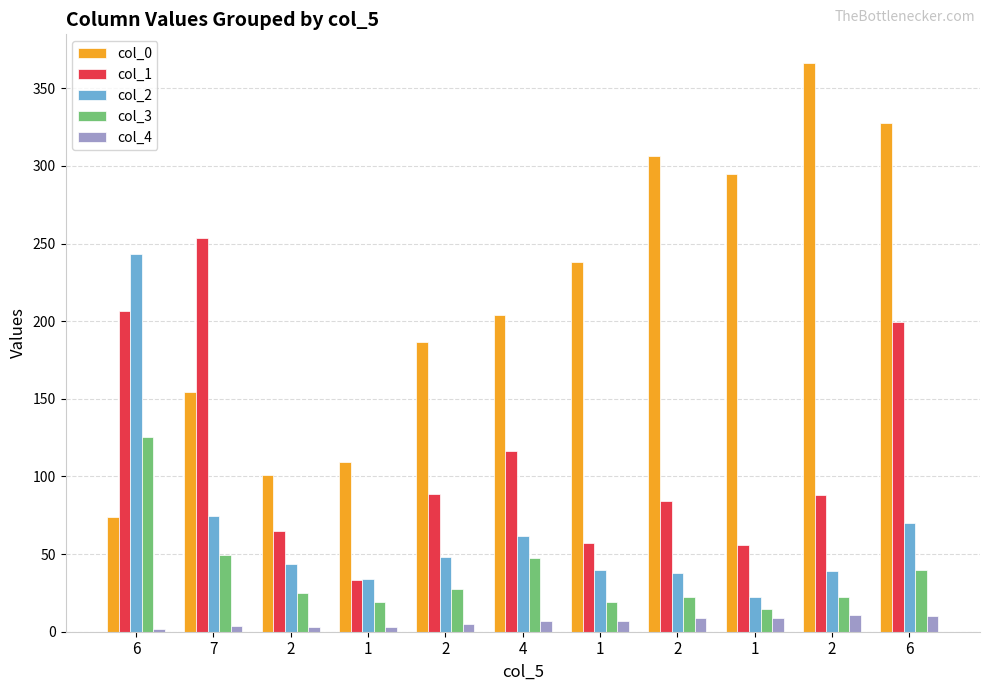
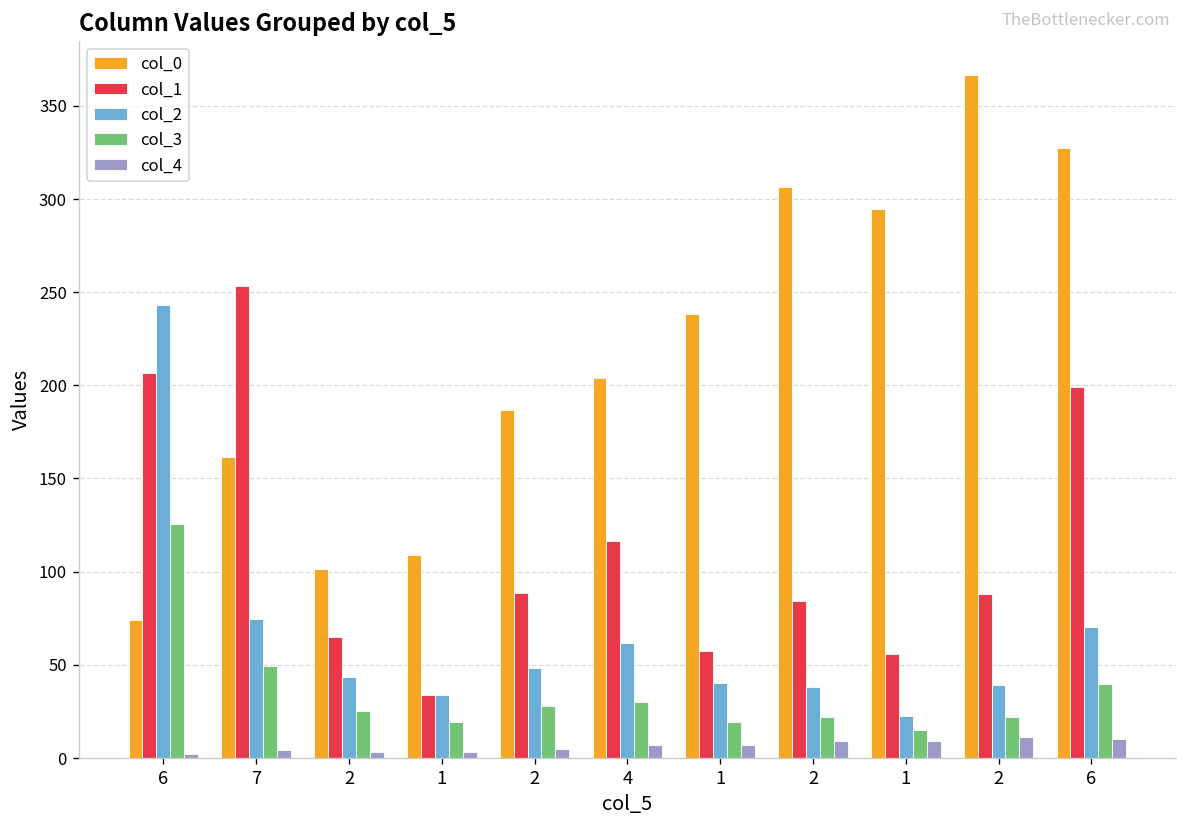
col_0, 7: 155 -> 161
col_3, 4: 48 -> 30
